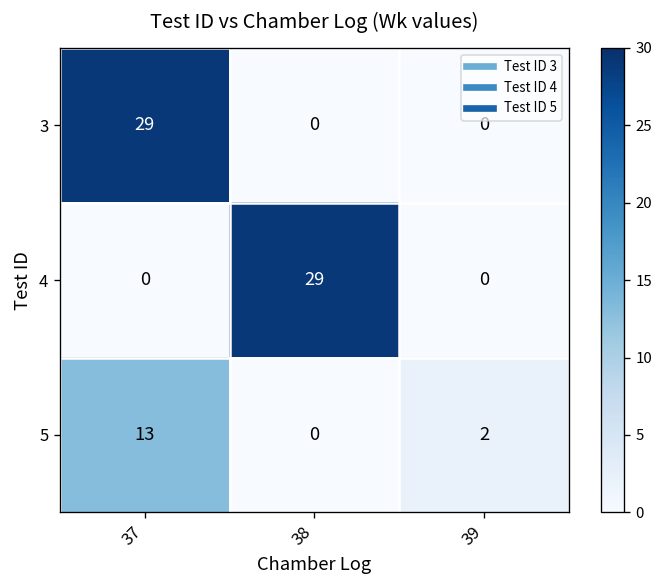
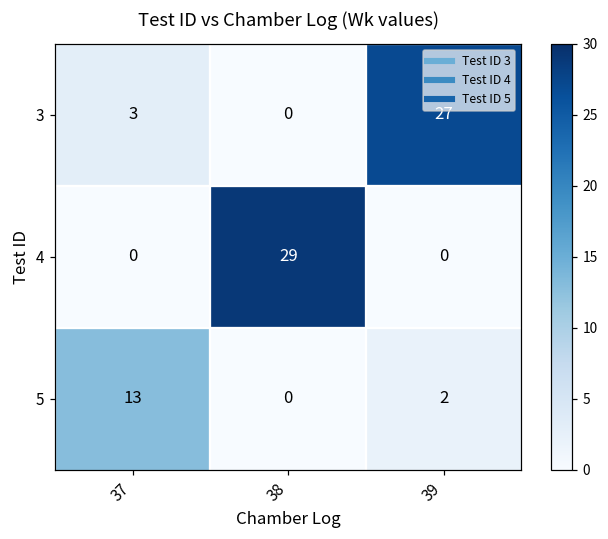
3, 37: 29 -> 3
3, 39: 0 -> 27
